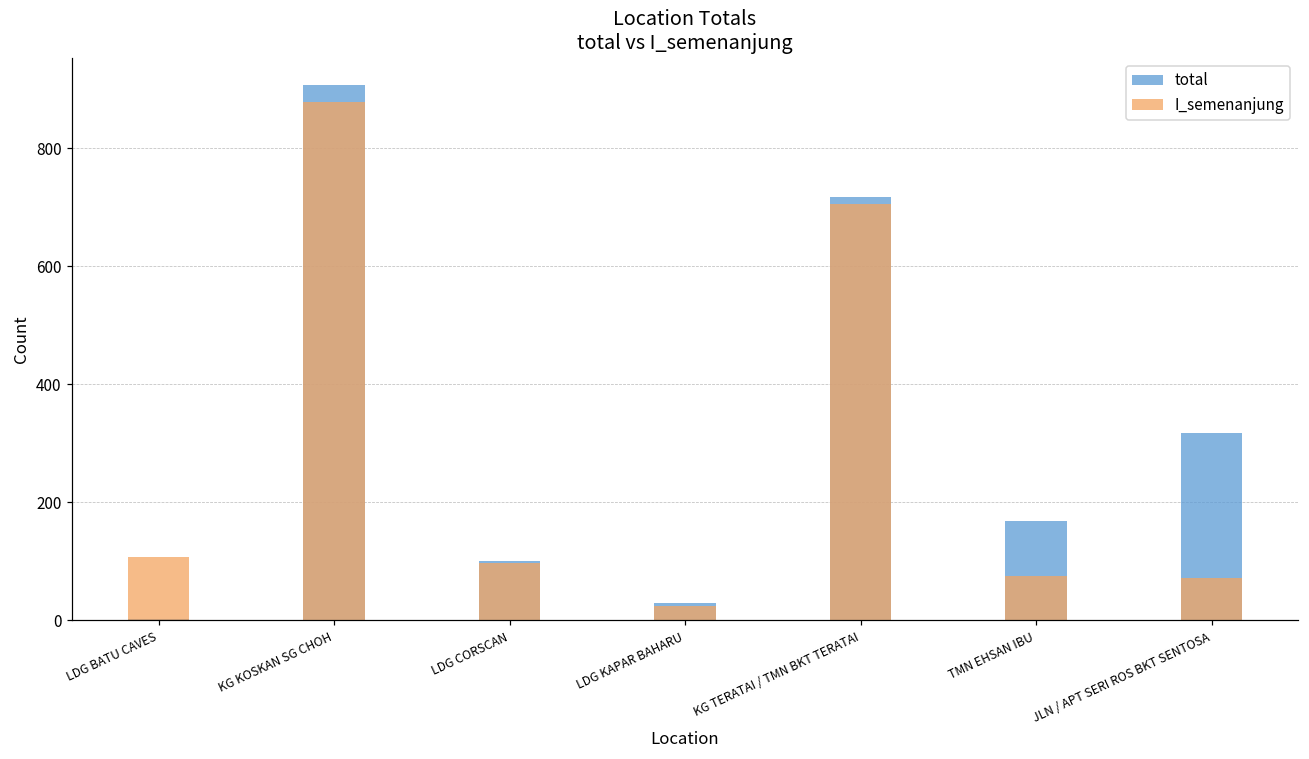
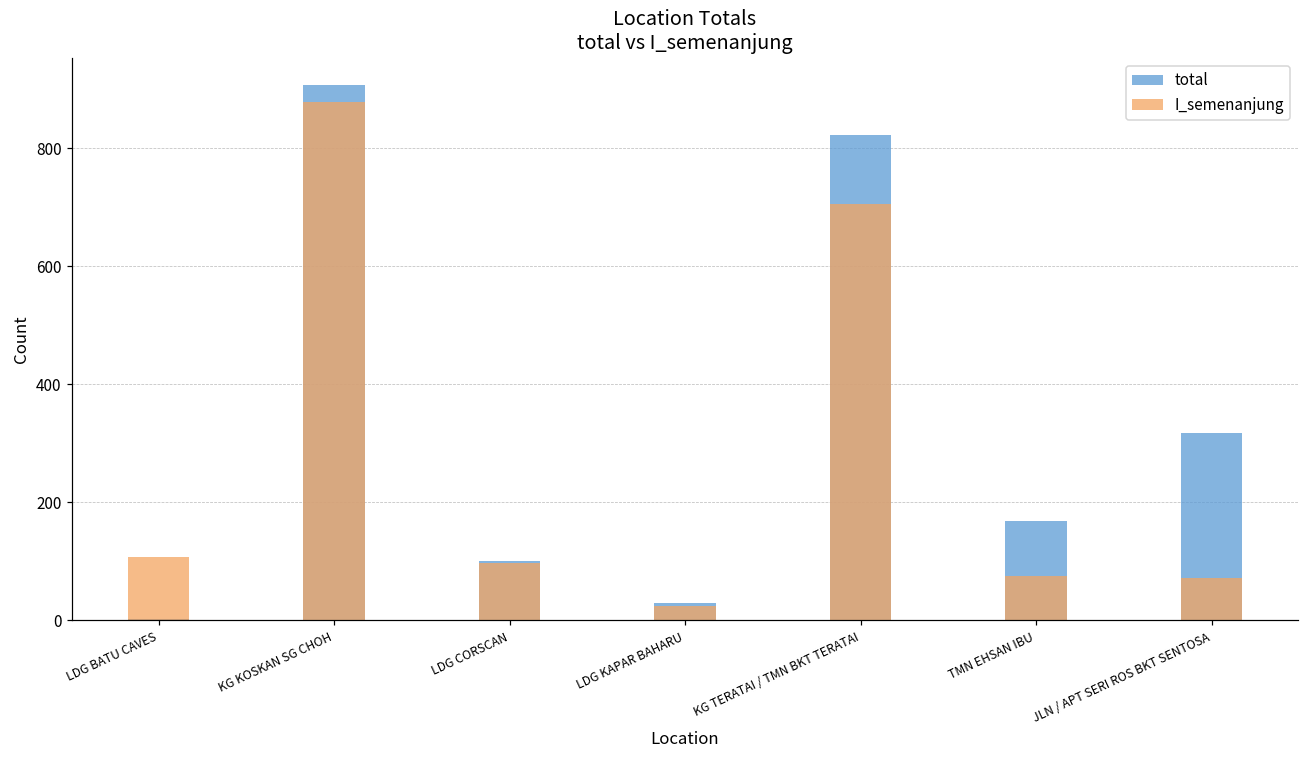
total, KG TERATAI / TMN BKT TERATAI: 720 -> 820
